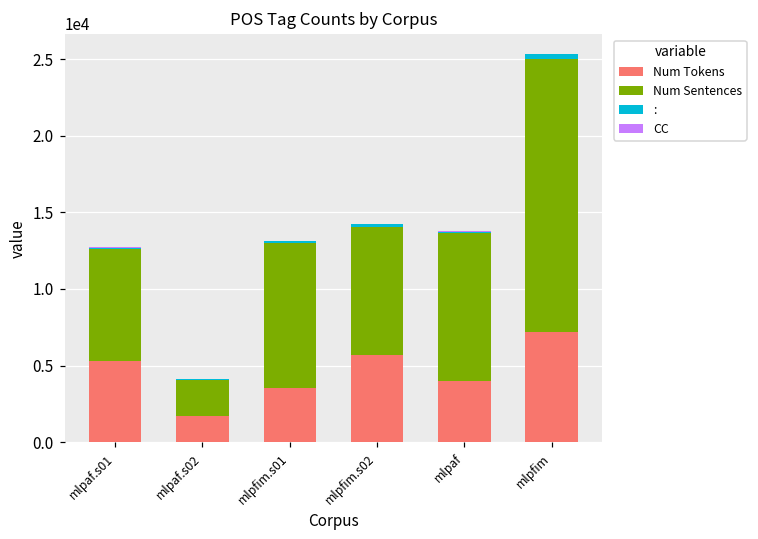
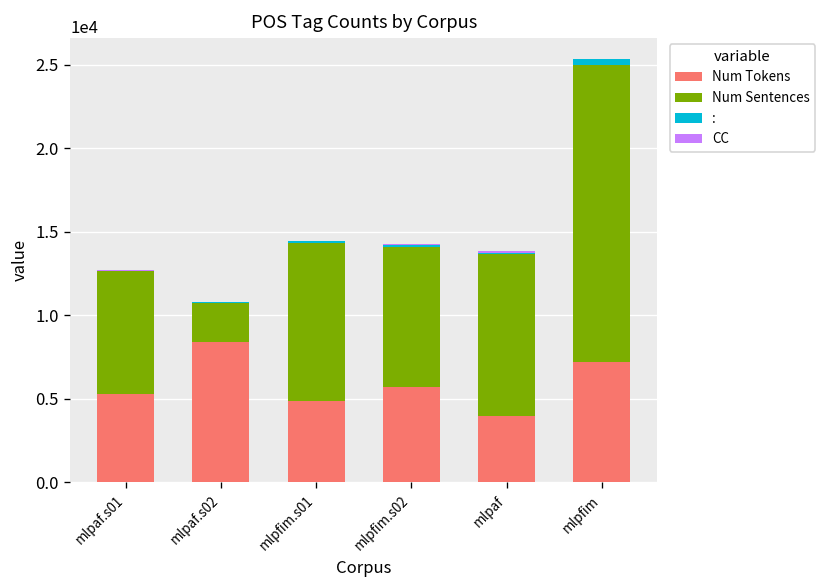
Num Tokens, mlpaf.s02: 1700 -> 8400
Num Tokens, mlpfim.s01: 3500 -> 4900
